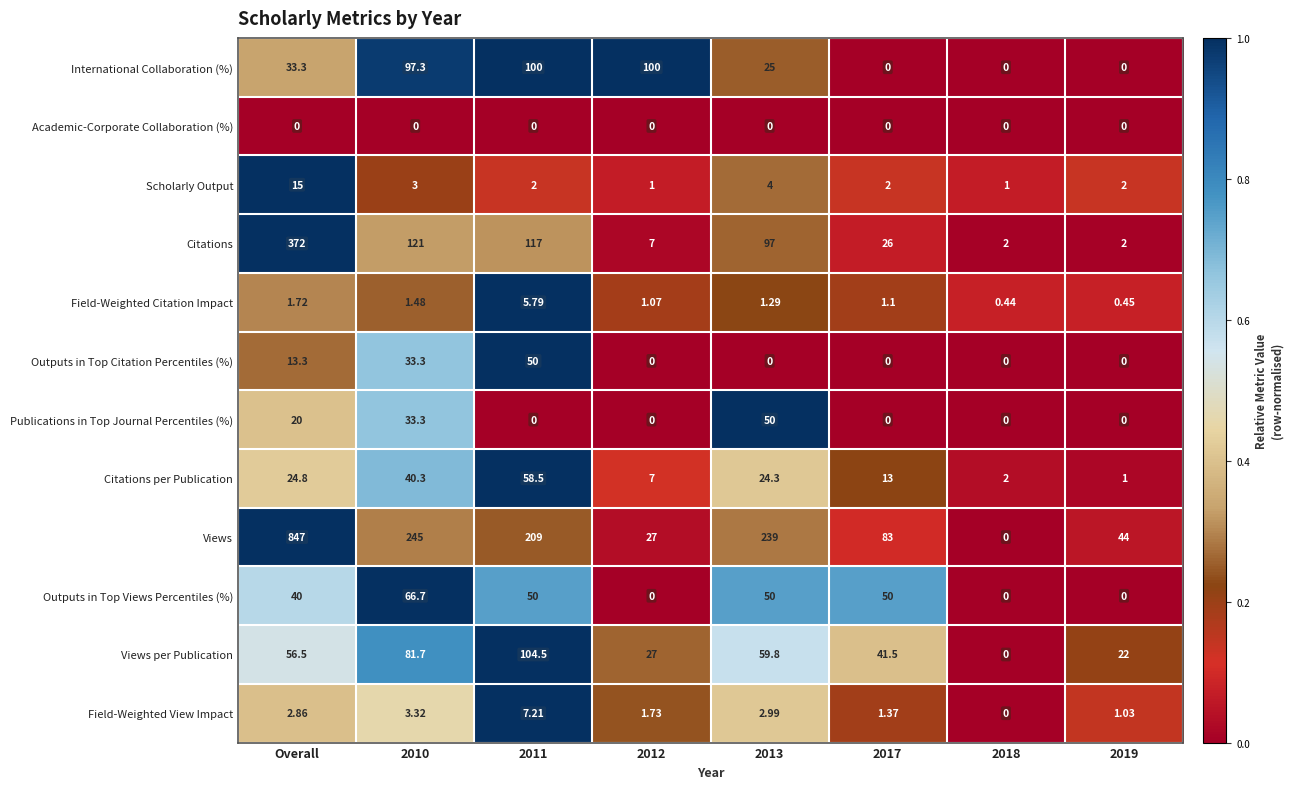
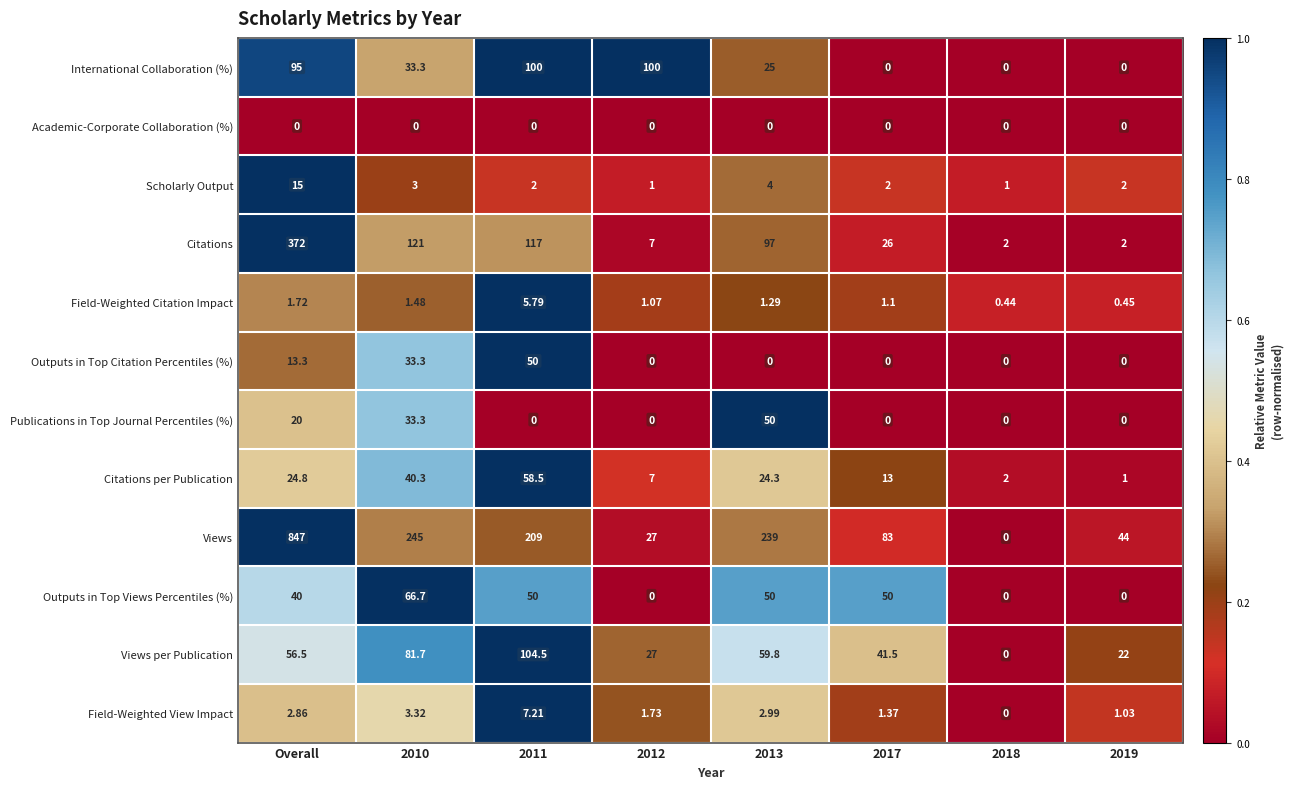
International Collaboration (%), Overall: 33.3 -> 95
International Collaboration (%), 2010: 97.3 -> 33.3
